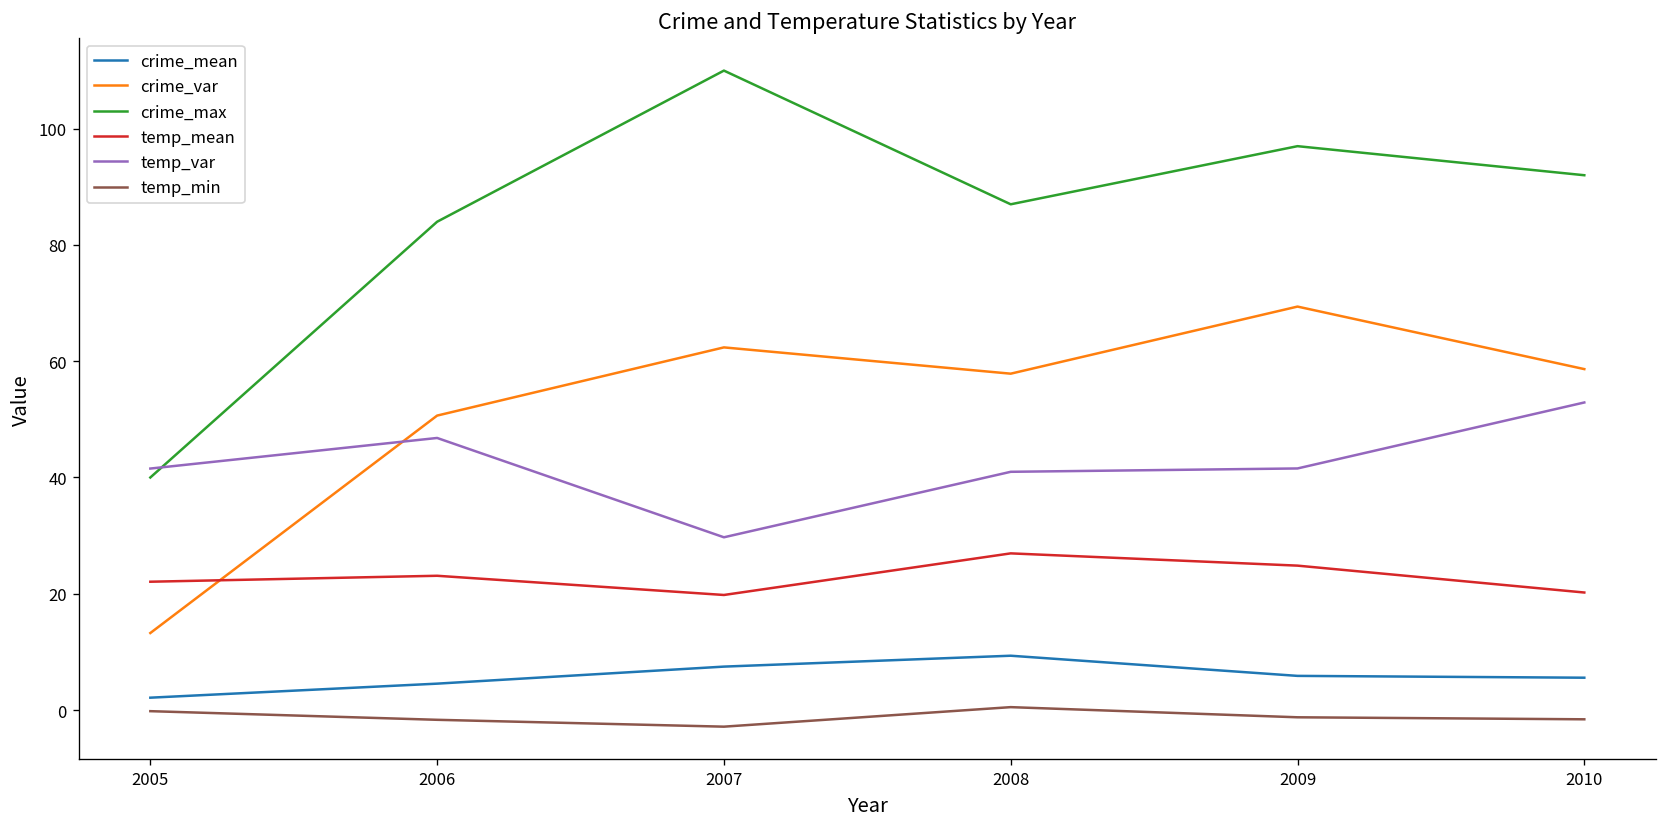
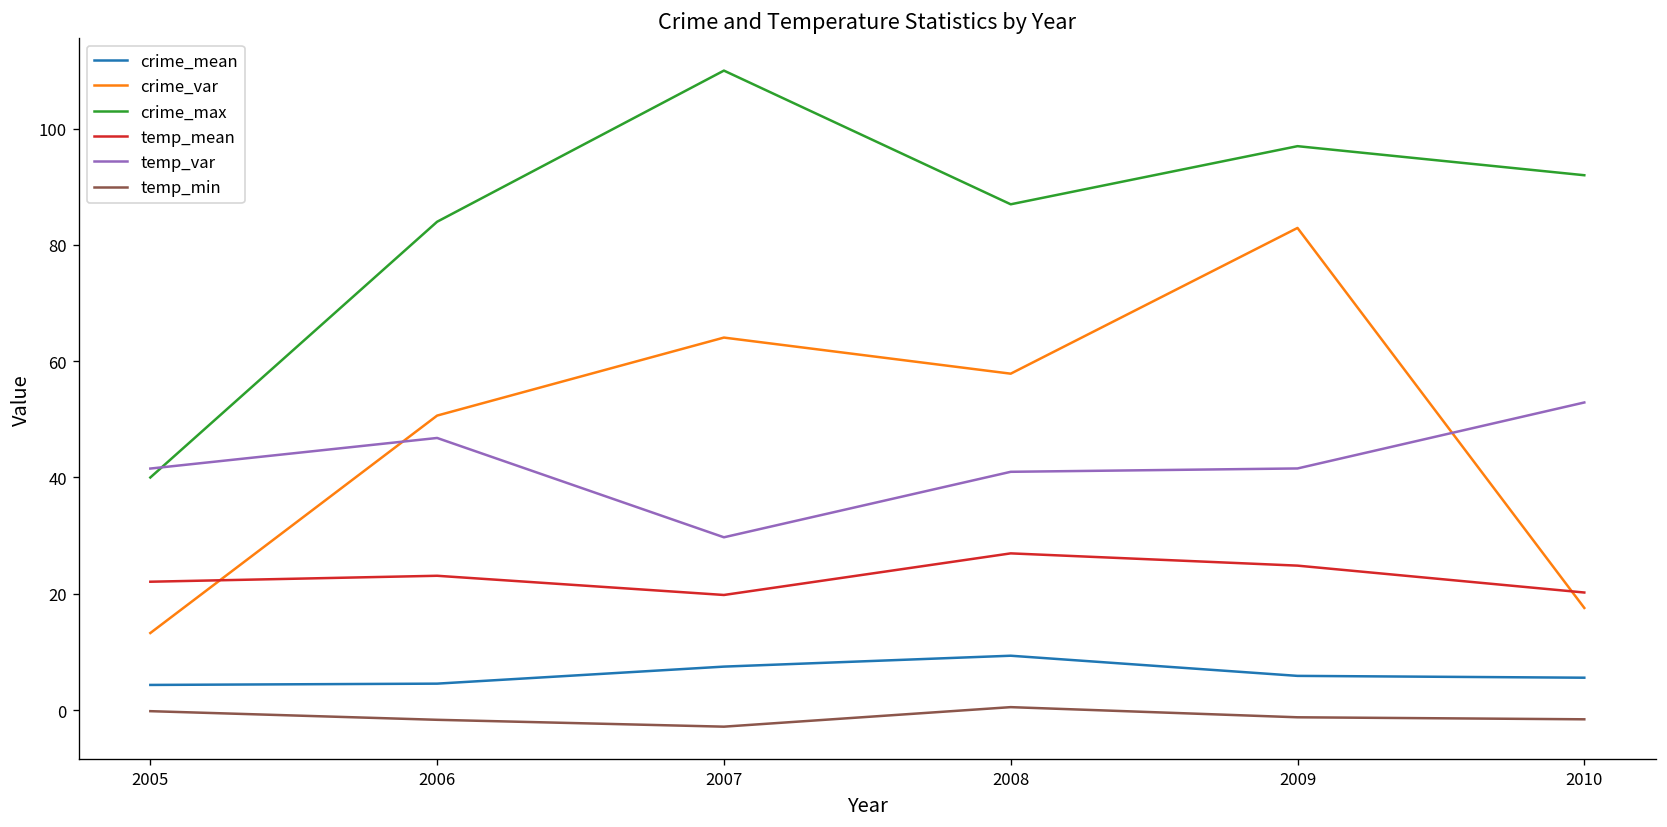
crime_mean, 2005: 2 -> 4
crime_var, 2007: 62 -> 64
crime_var, 2009: 69 -> 83
crime_var, 2010: 59 -> 18
